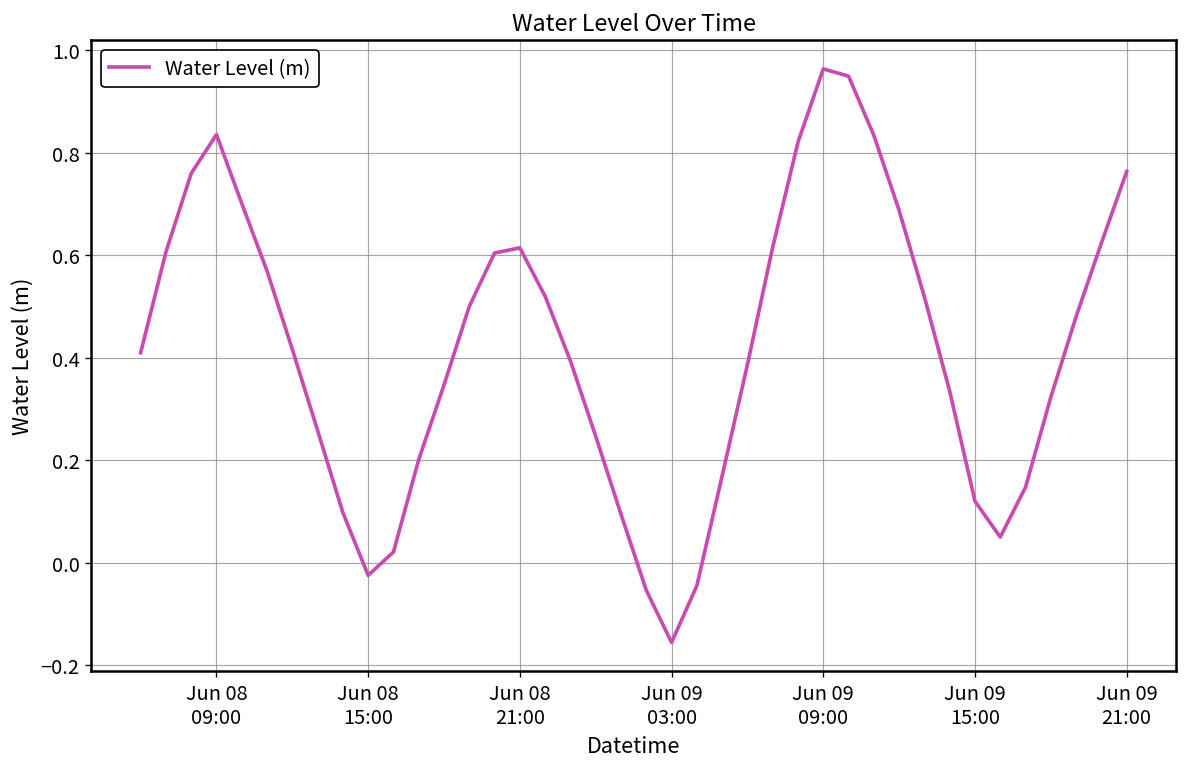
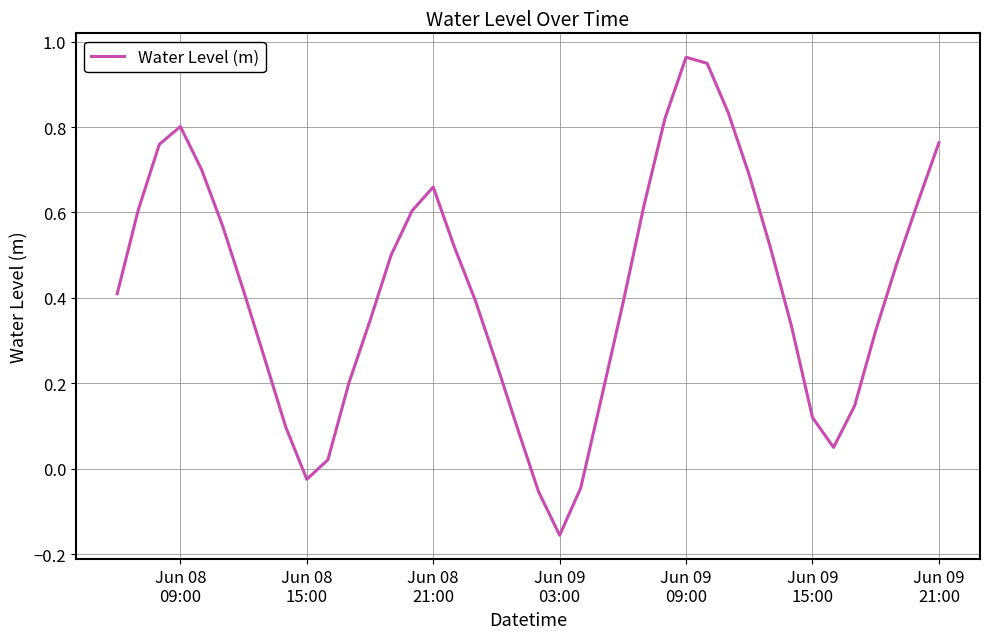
Jun 08 09:00: 0.84 -> 0.80
Jun 08 21:00: 0.61 -> 0.66
